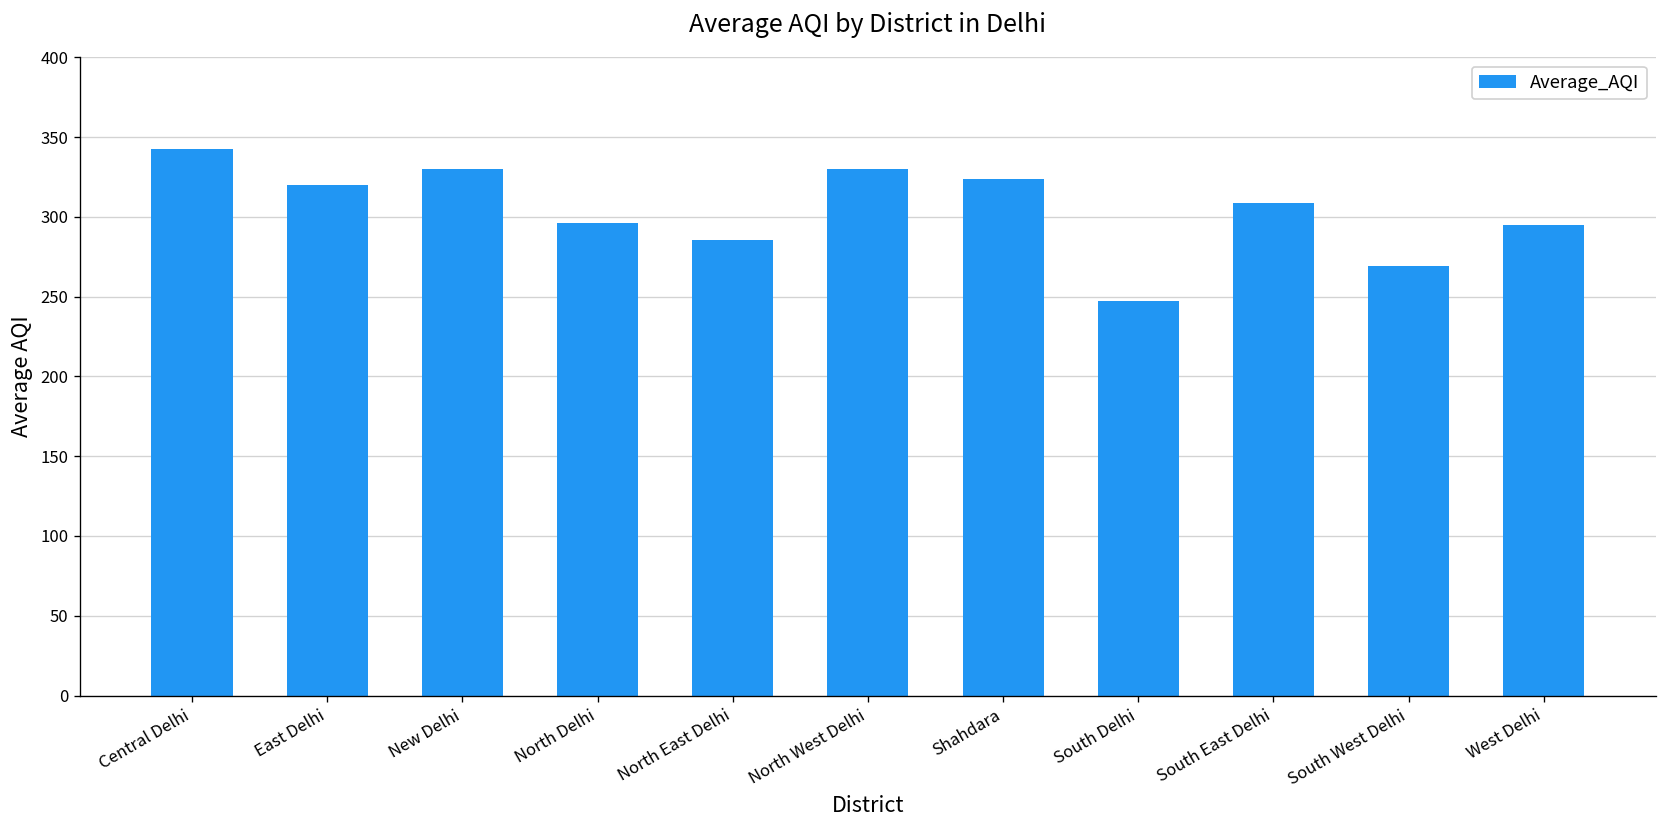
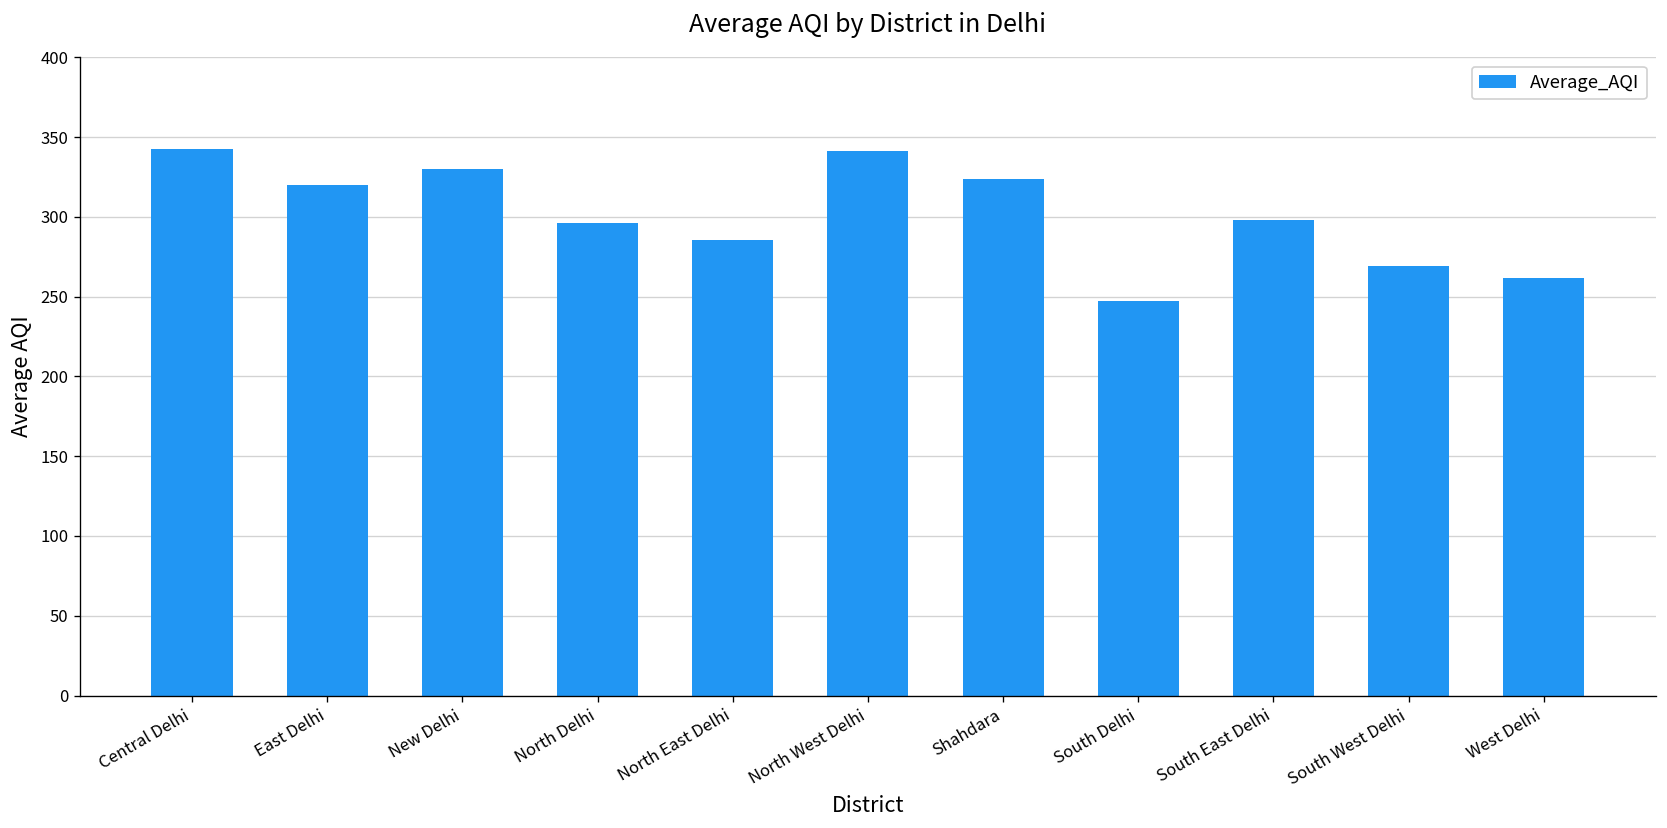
North West Delhi: 330 -> 341
South East Delhi: 309 -> 298
West Delhi: 295 -> 262
